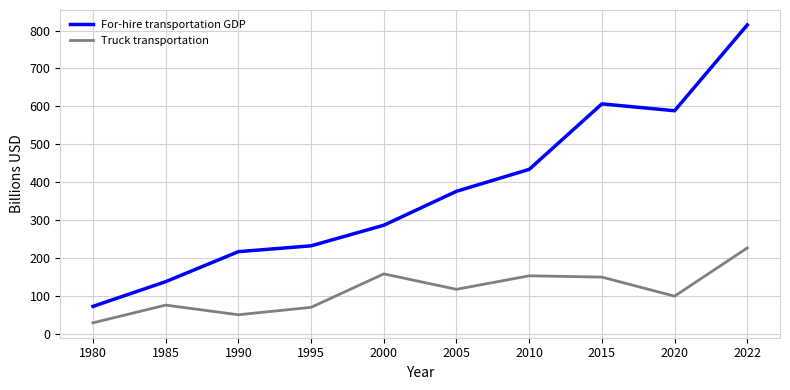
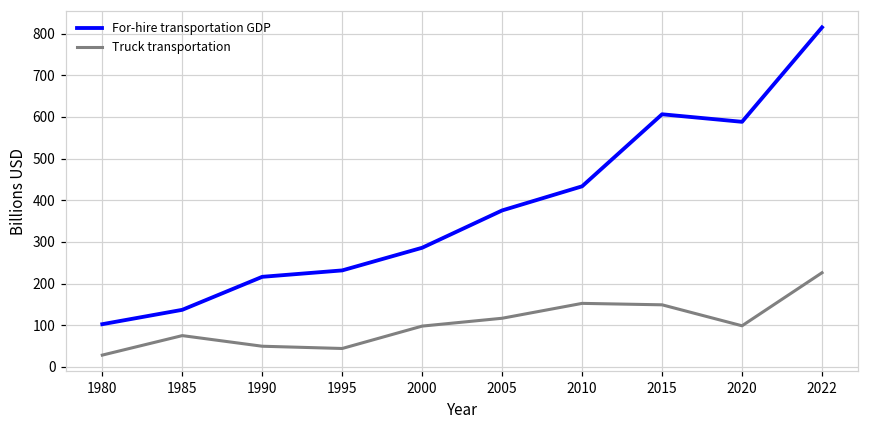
For-hire transportation GDP, 1980: 70 -> 100
Truck transportation, 1995: 70 -> 40
Truck transportation, 2000: 160 -> 100
